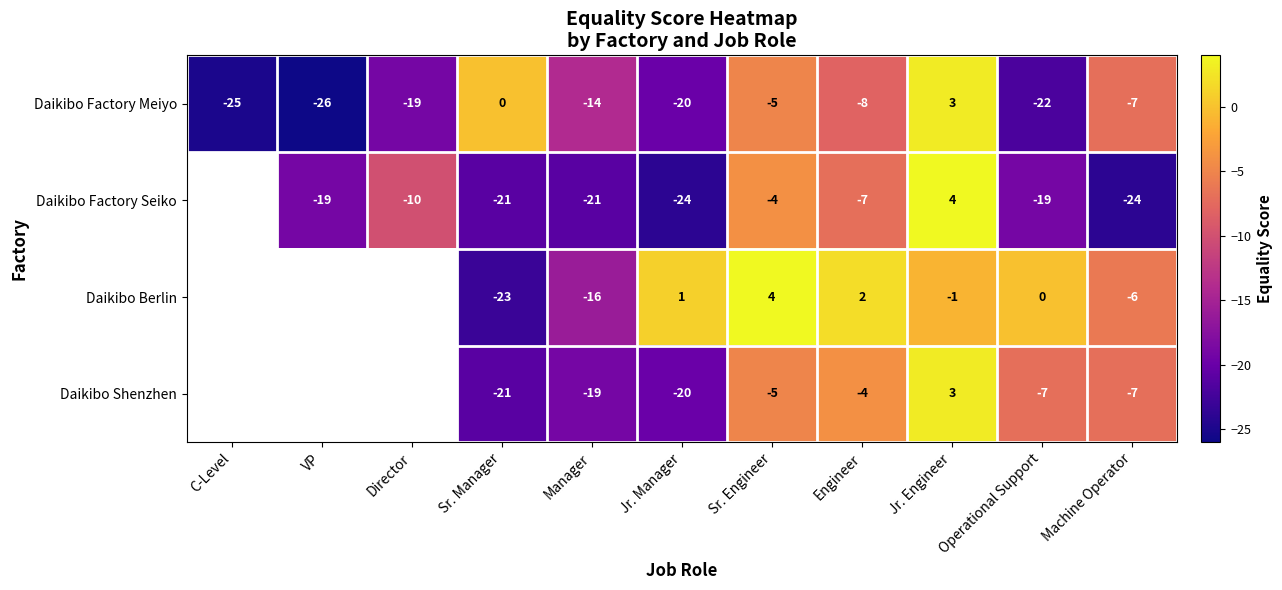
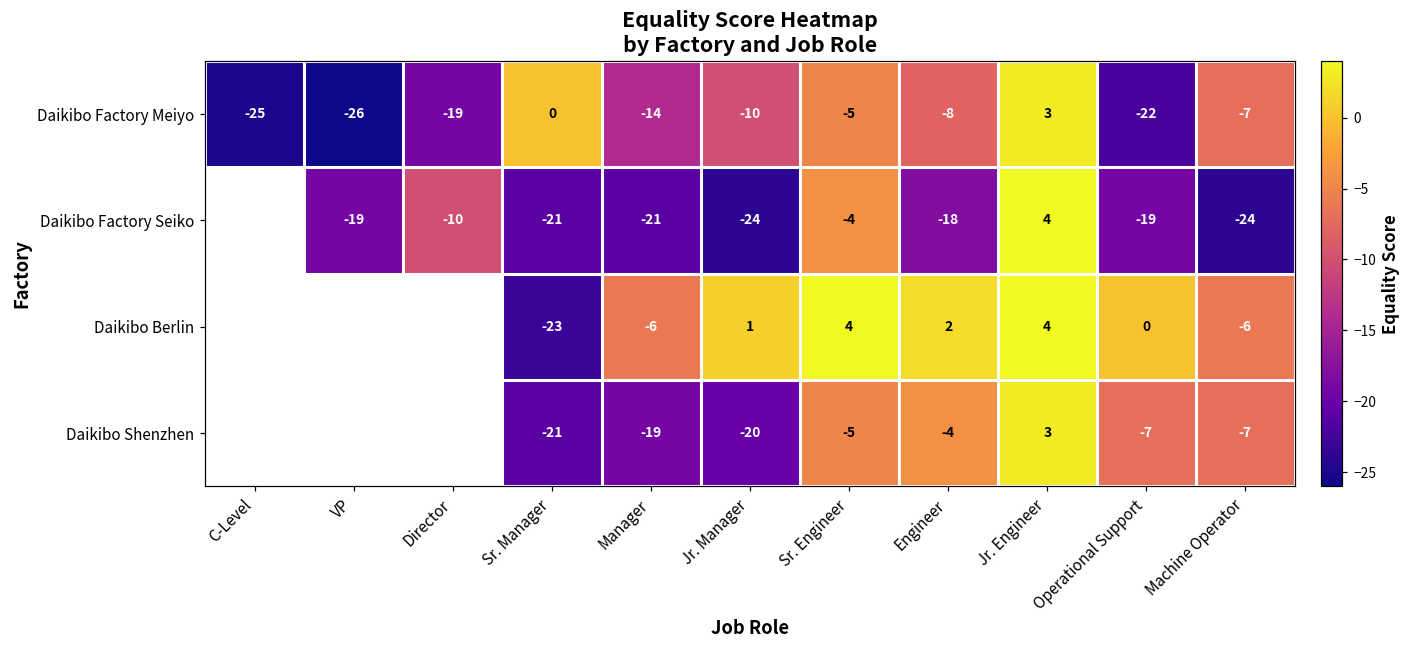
Daikibo Factory Meiyo, Jr. Manager: -20 -> -10
Daikibo Factory Seiko, Engineer: -7 -> -18
Daikibo Berlin, Manager: -16 -> -6
Daikibo Berlin, Jr. Engineer: -1 -> 4
